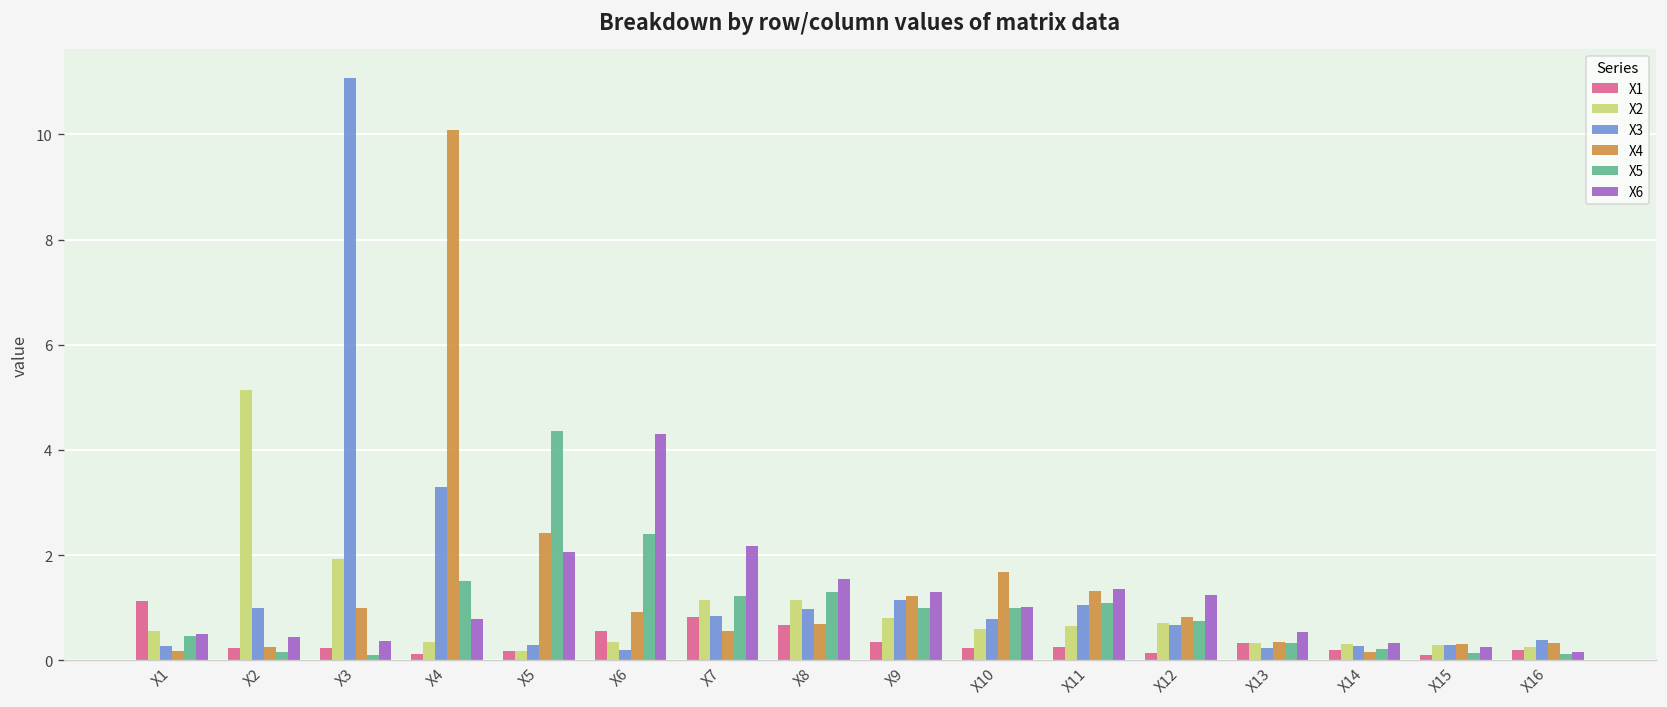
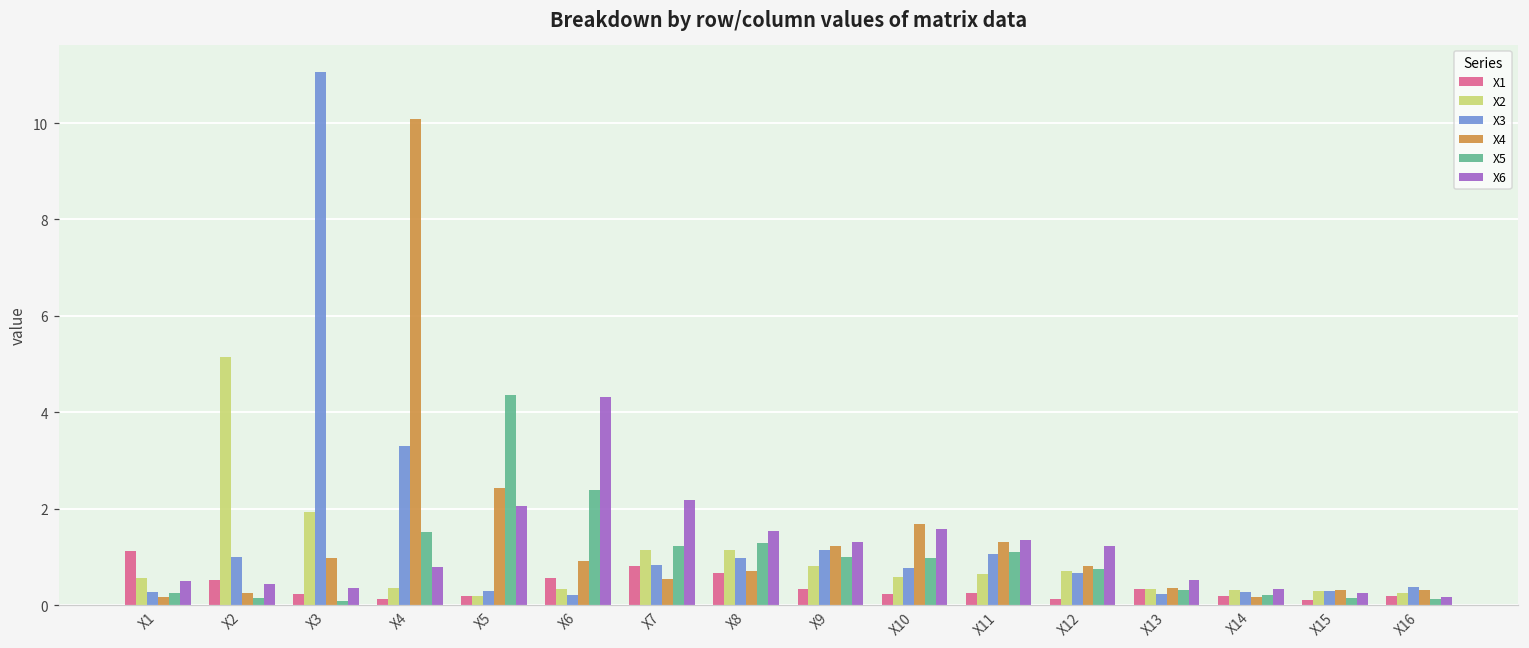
X5, X1: 0.5 -> 0.2
X1, X2: 0.2 -> 0.5
X6, X10: 1.0 -> 1.6
